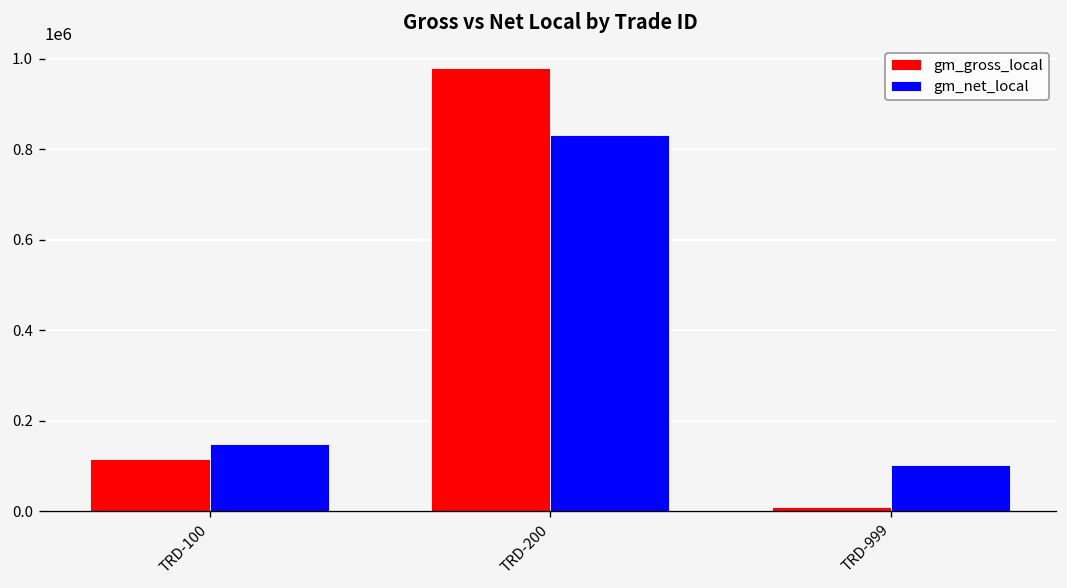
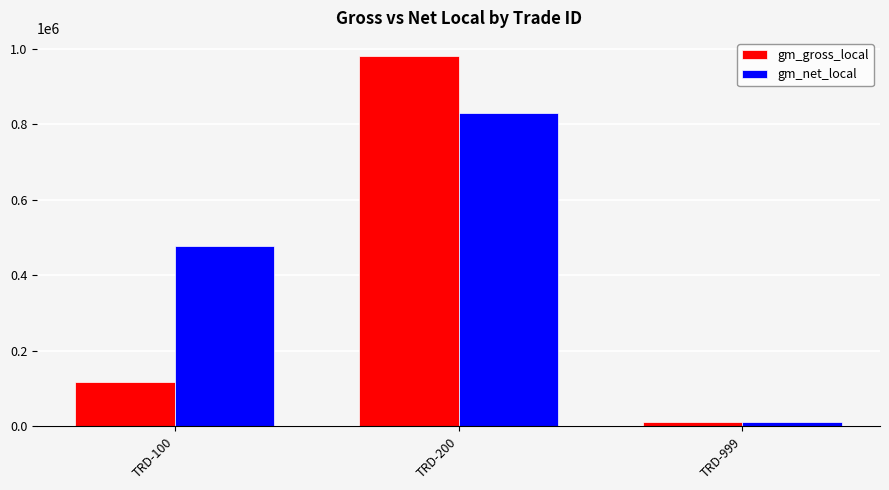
gm_net_local, TRD-100: 150000 -> 480000
gm_net_local, TRD-999: 100000 -> 10000
